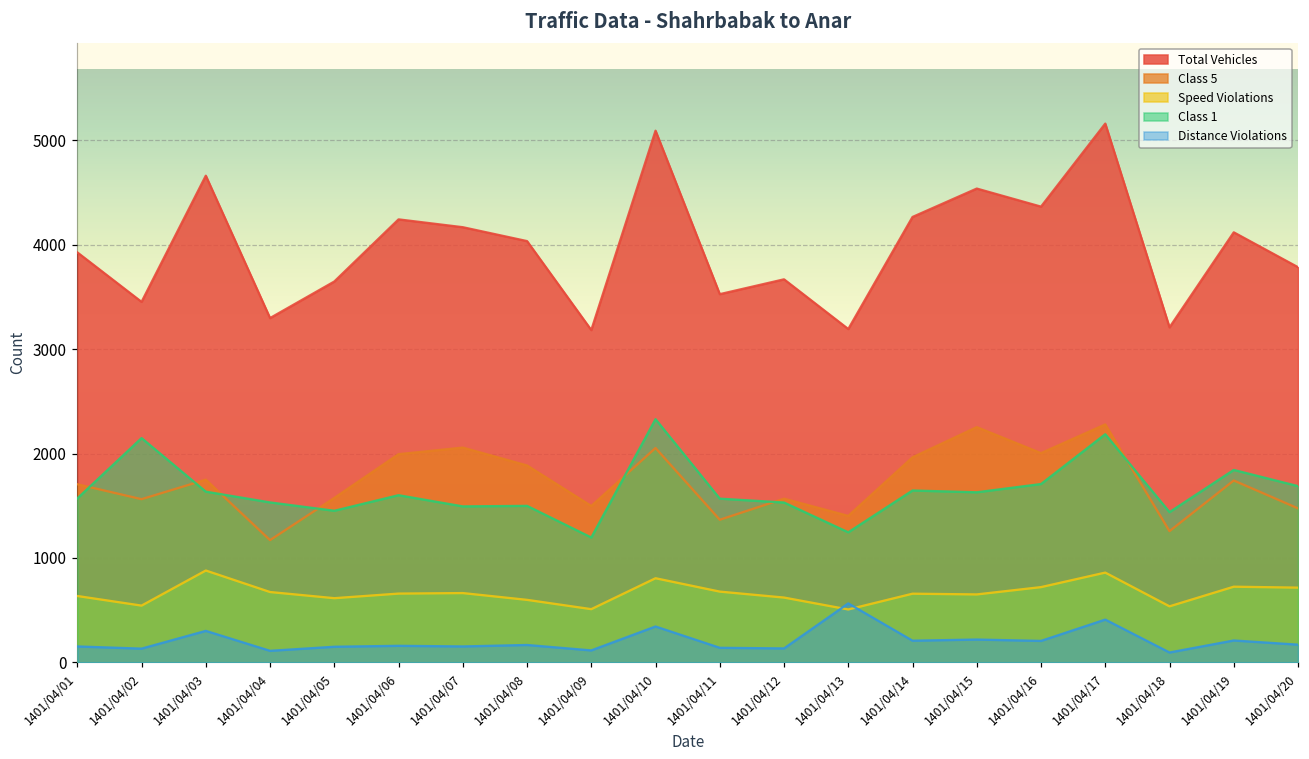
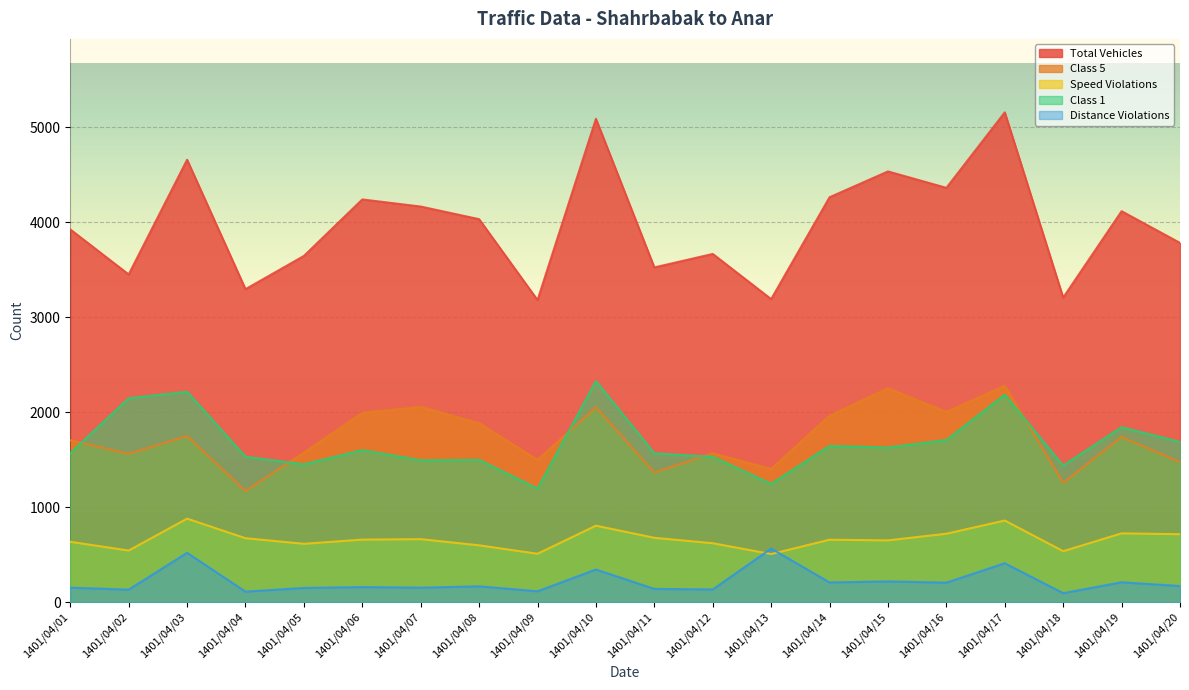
Class 1, 1401/04/03: 1600 -> 2200
Distance Violations, 1401/04/03: 300 -> 500
